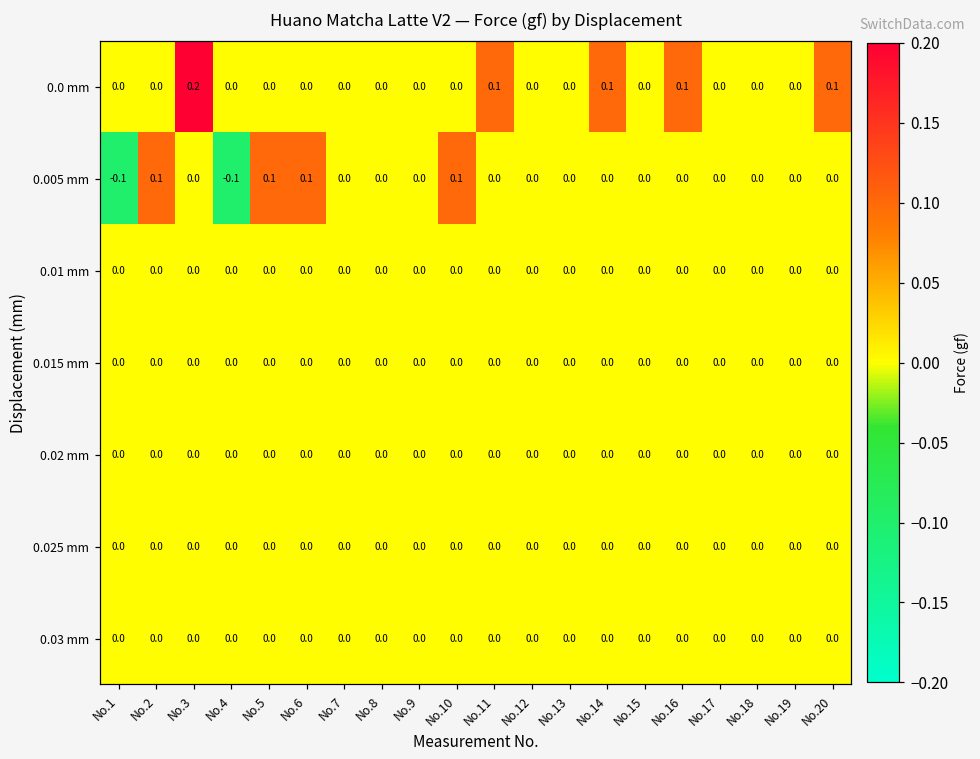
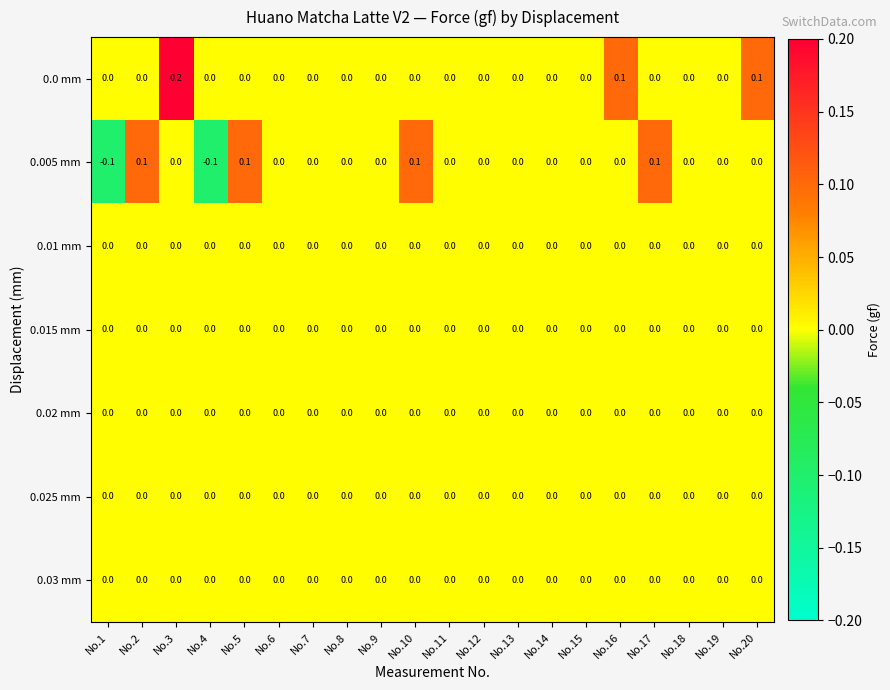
0.0 mm, No.11: 0.1 -> 0.0
0.0 mm, No.14: 0.1 -> 0.0
0.005 mm, No.6: 0.1 -> 0.0
0.005 mm, No.17: 0.0 -> 0.1
